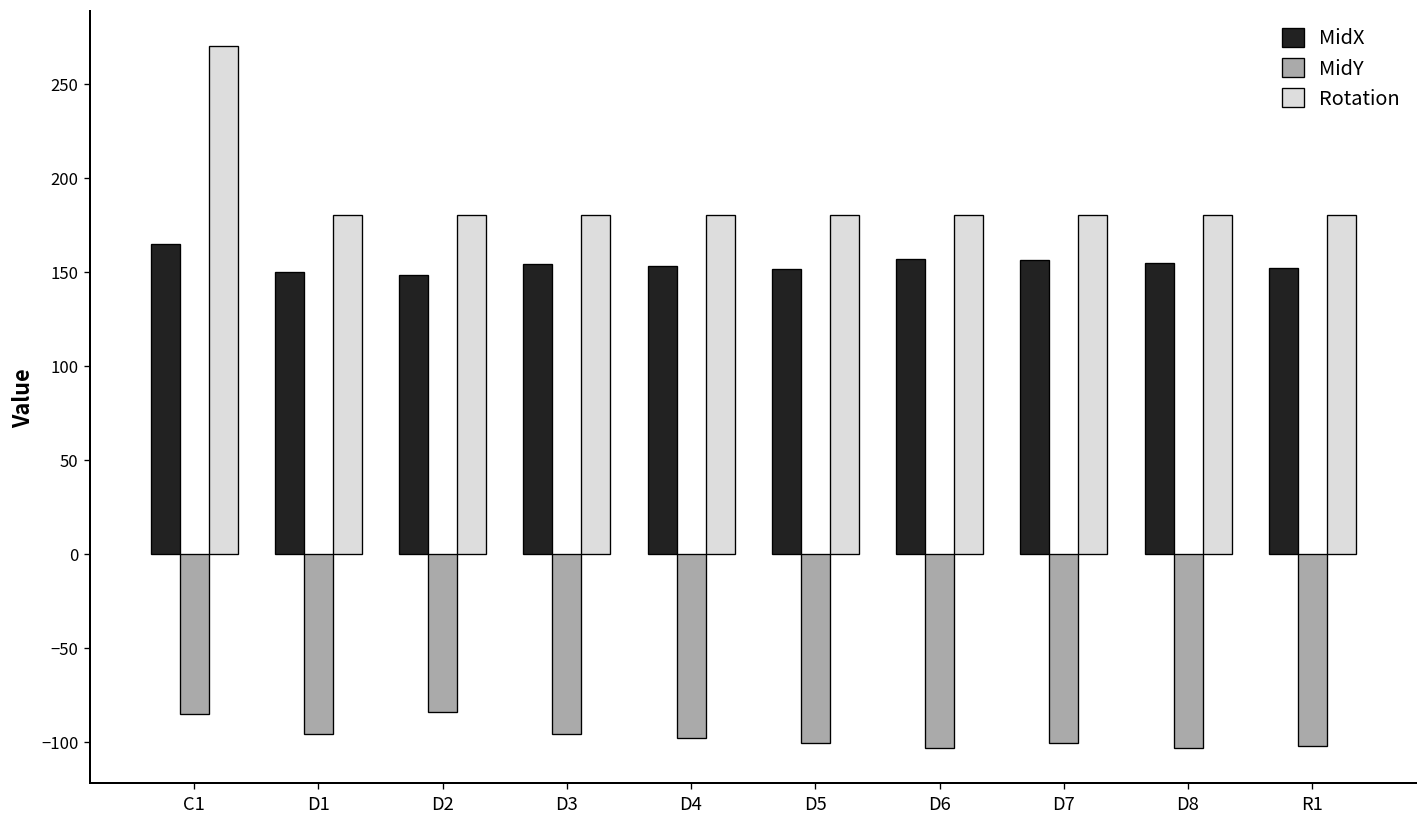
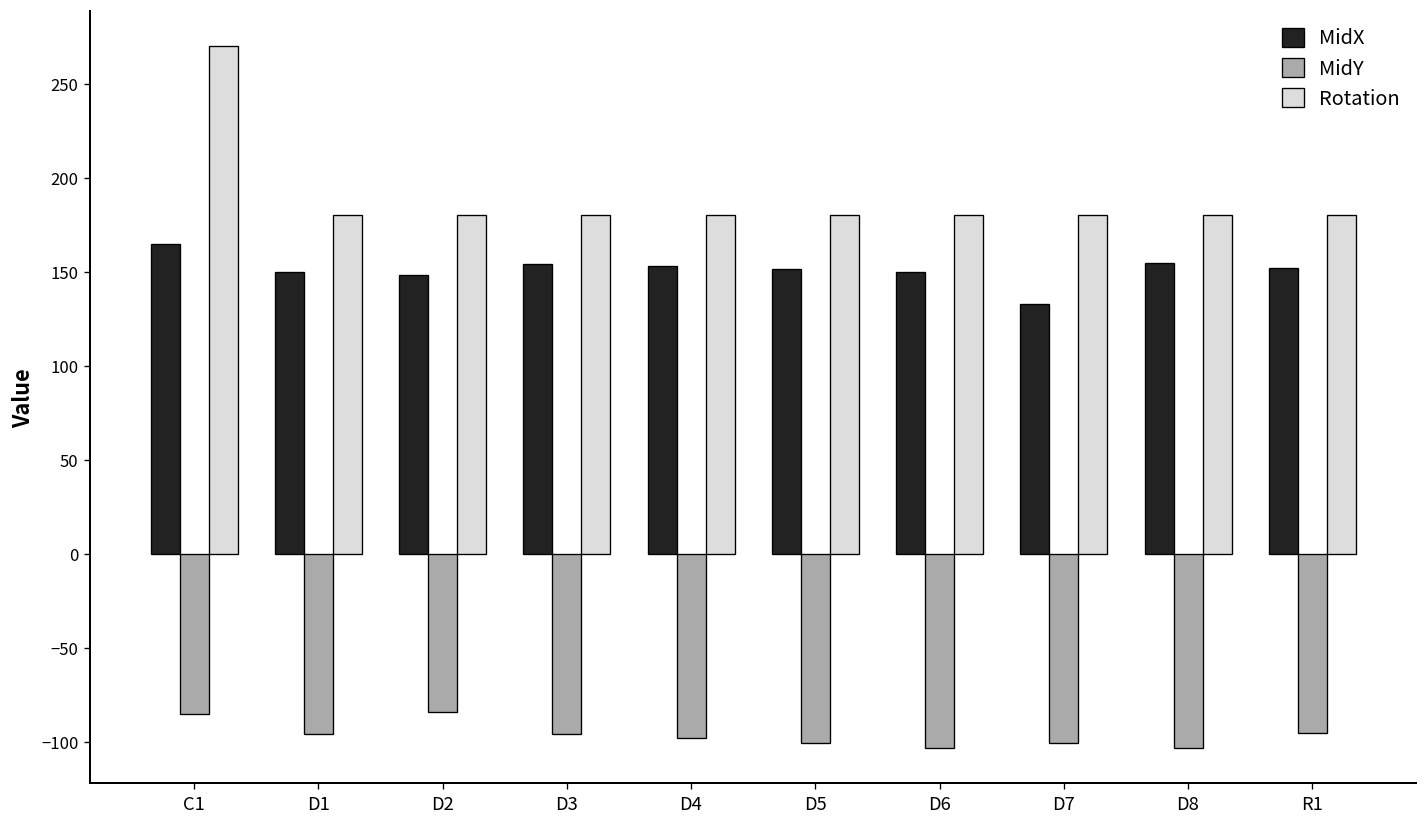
MidX, D6: 157 -> 150
MidX, D7: 156 -> 133
MidY, R1: -102 -> -95
